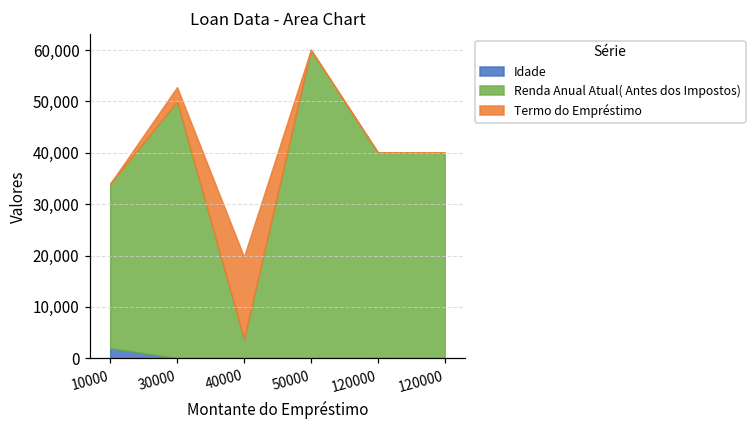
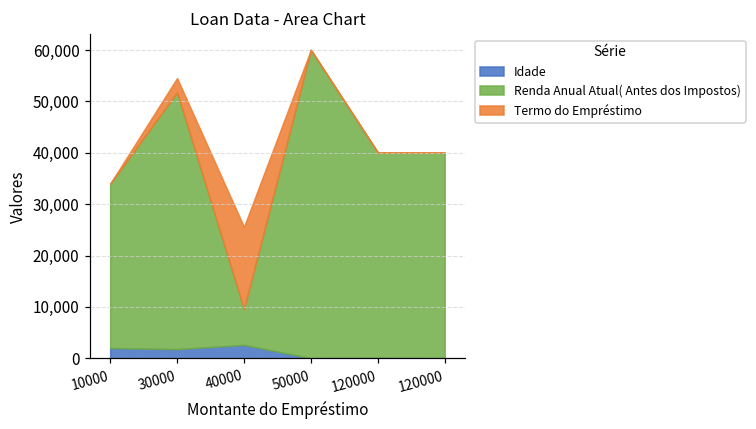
Idade, 30000: 0 -> 2,000
Idade, 40000: 0 -> 3,000
Renda Anual Atual( Antes dos Impostos), 40000: 4,000 -> 7,000
